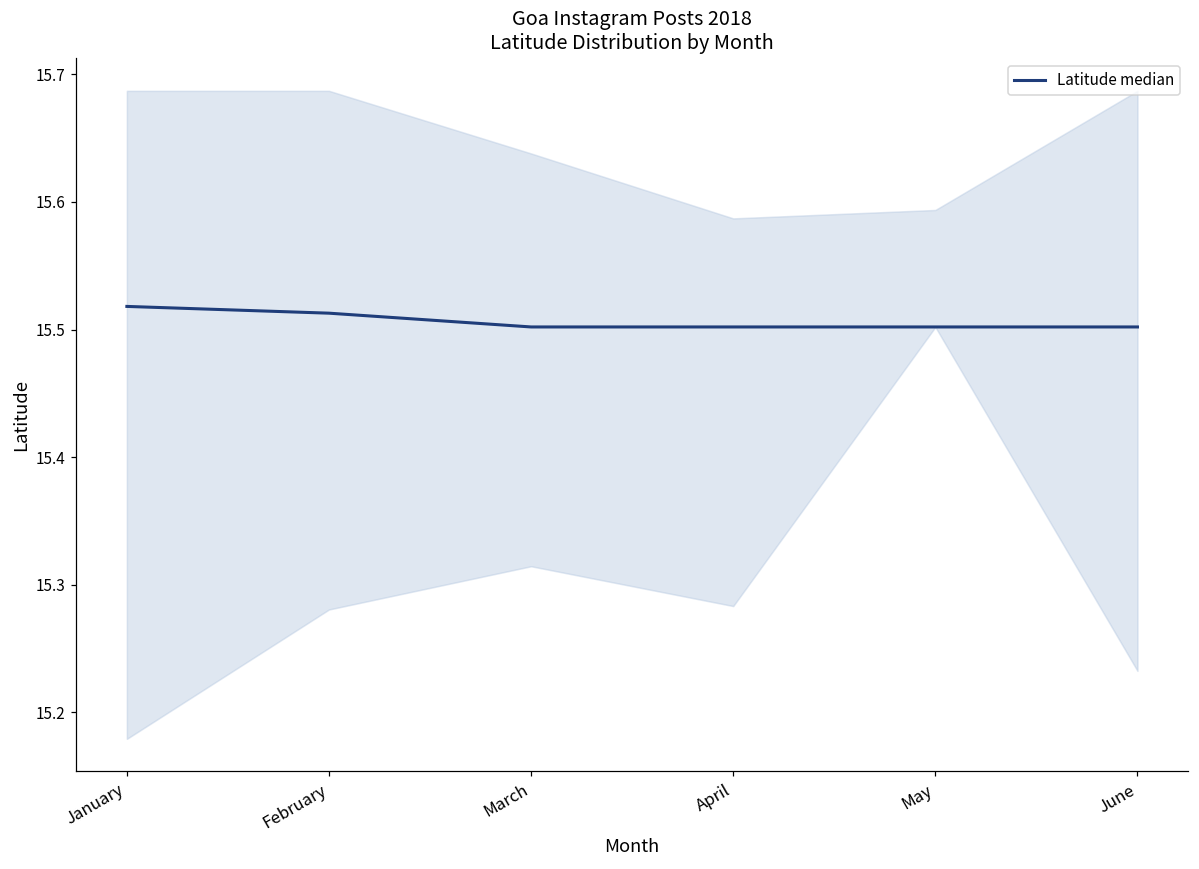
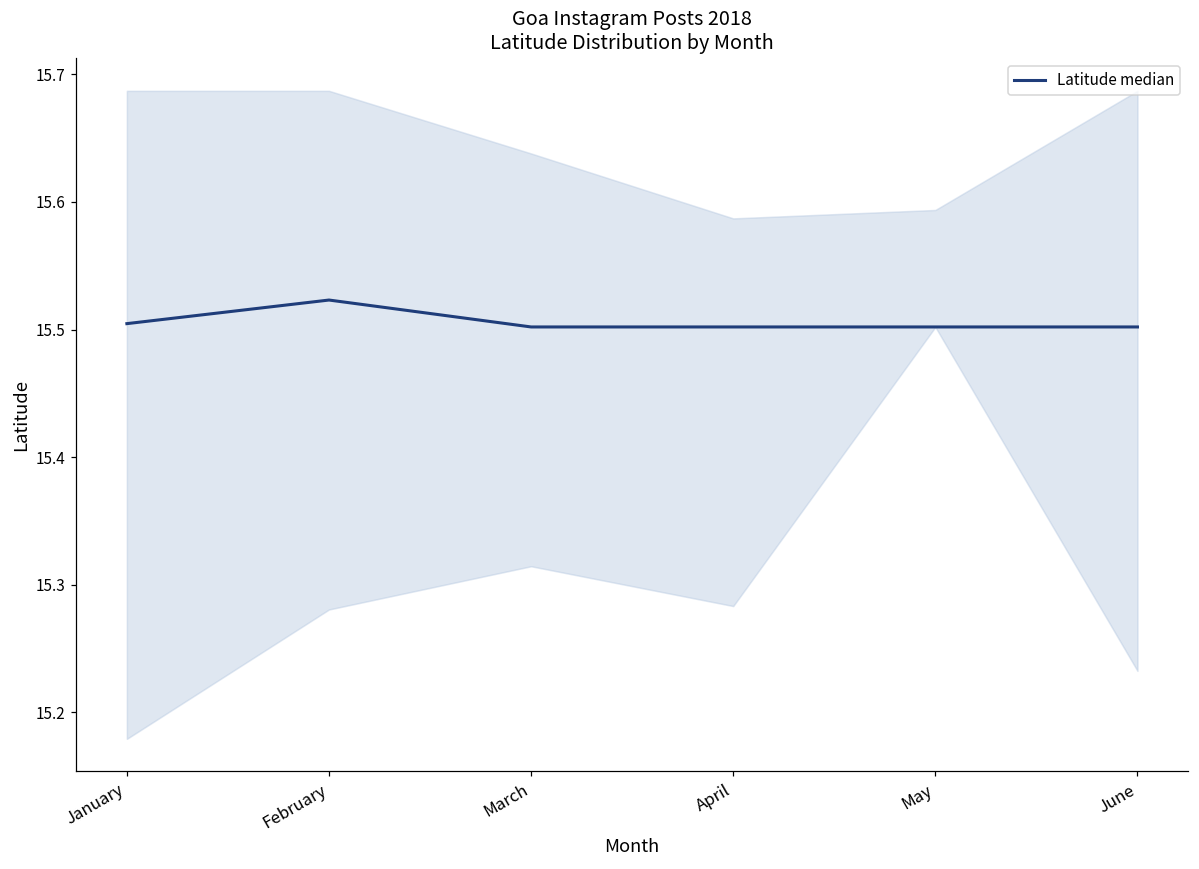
Latitude median, January: 15.518 -> 15.505
Latitude median, February: 15.513 -> 15.523
